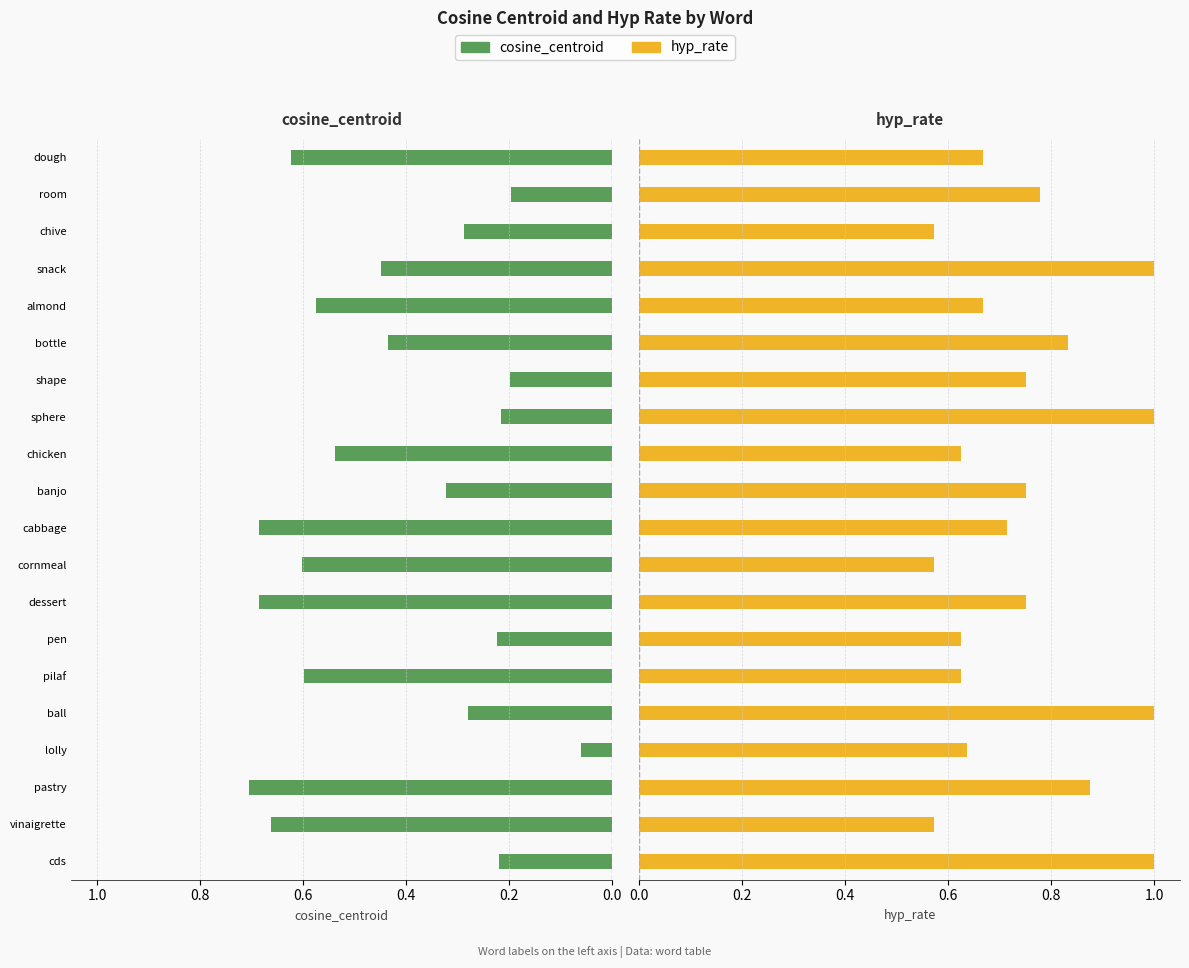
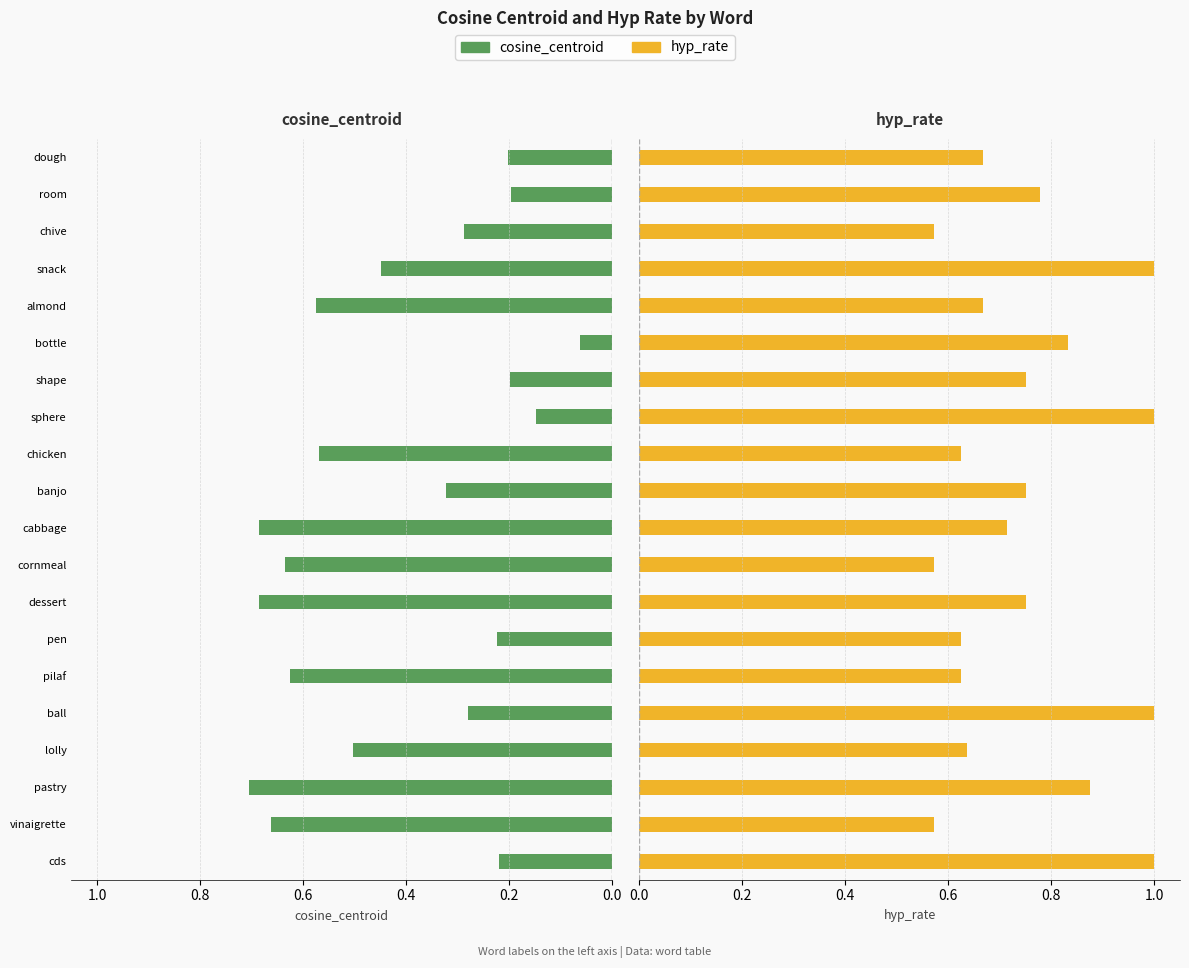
cosine_centroid, dough: 0.62 -> 0.20
cosine_centroid, bottle: 0.44 -> 0.06
cosine_centroid, sphere: 0.22 -> 0.15
cosine_centroid, chicken: 0.54 -> 0.57
cosine_centroid, cornmeal: 0.60 -> 0.63
cosine_centroid, pilaf: 0.60 -> 0.63
cosine_centroid, lolly: 0.06 -> 0.50
